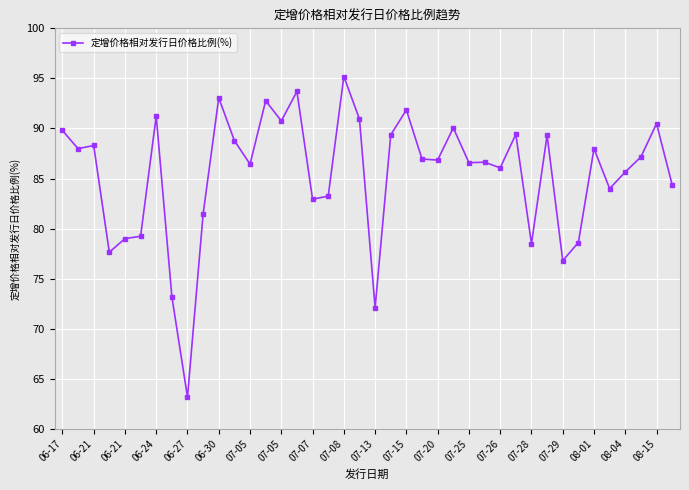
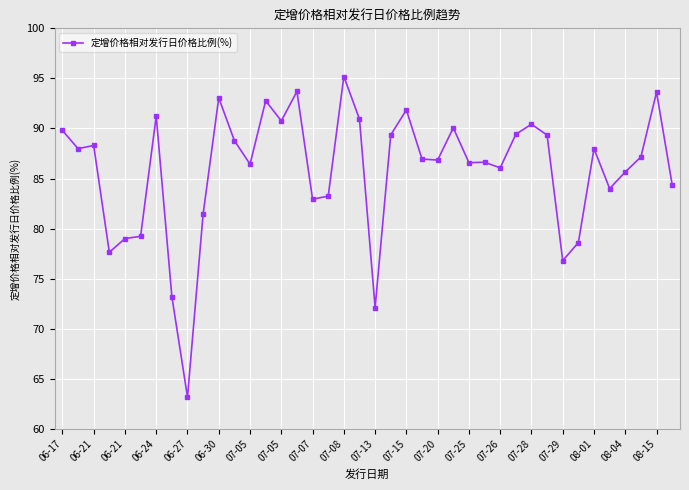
07-28: 78.5 -> 90.4
08-15: 90.5 -> 93.6
